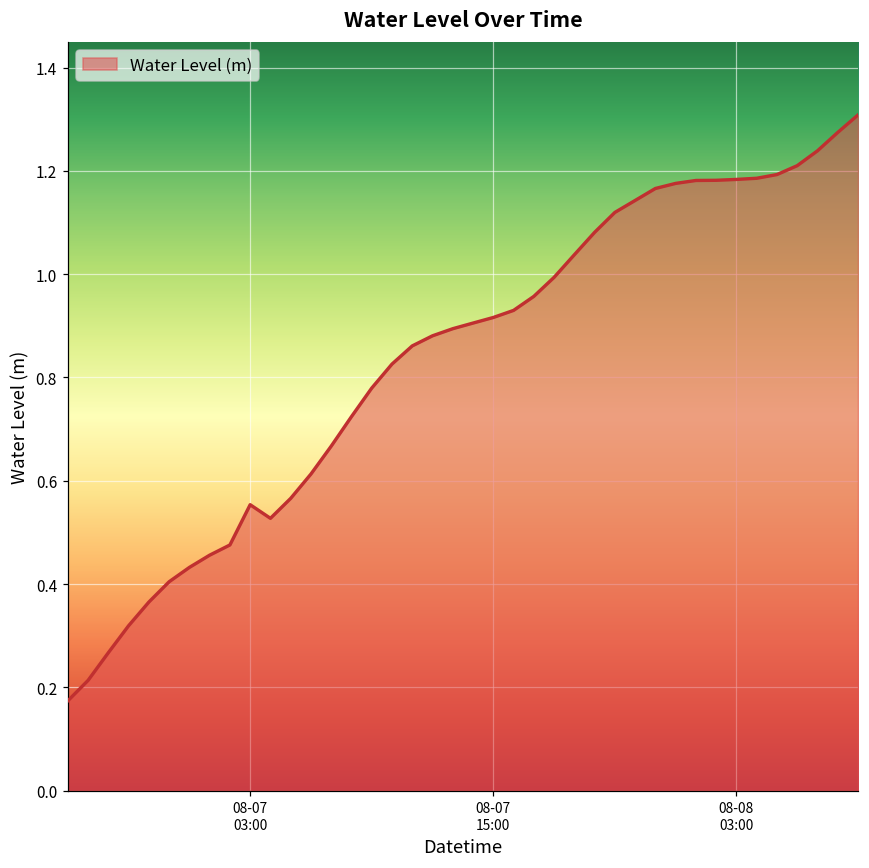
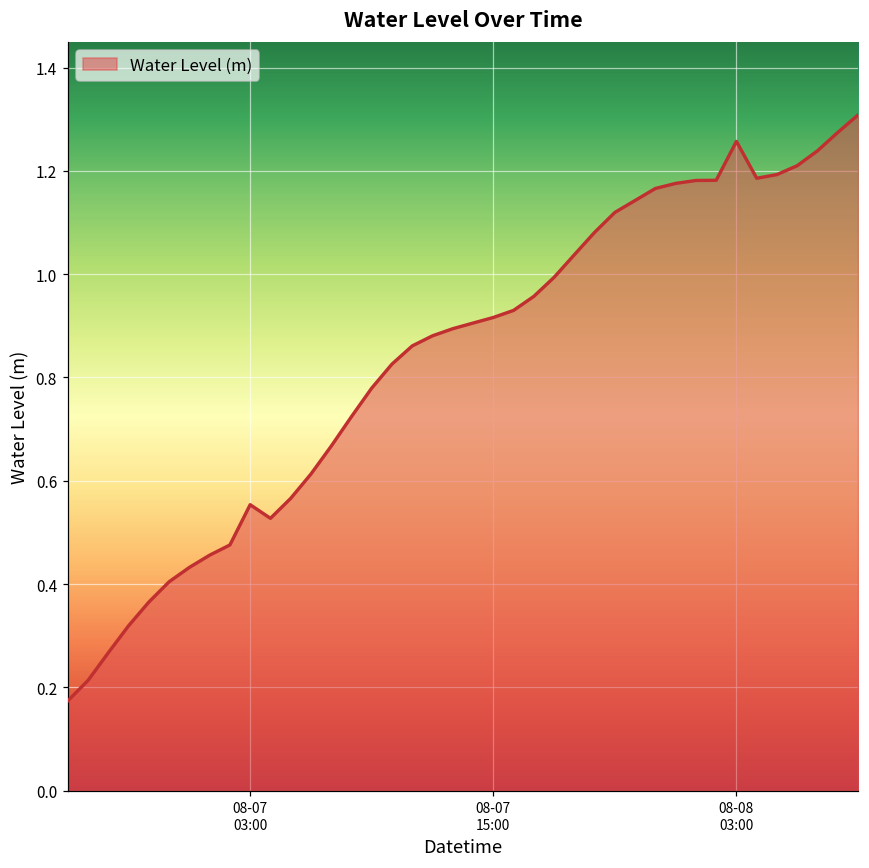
08-08 03:00: 1.18 -> 1.26
